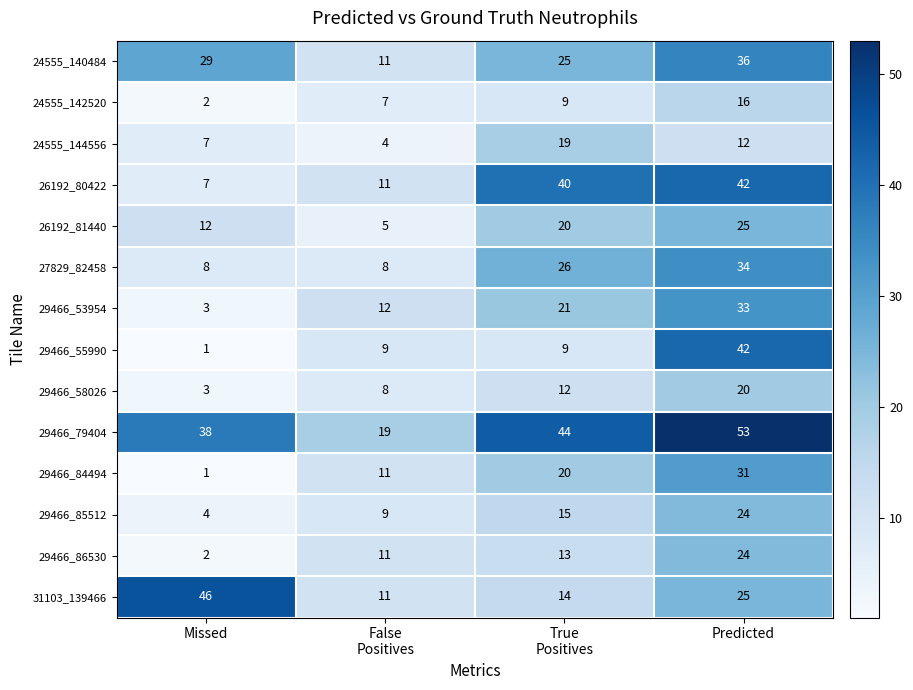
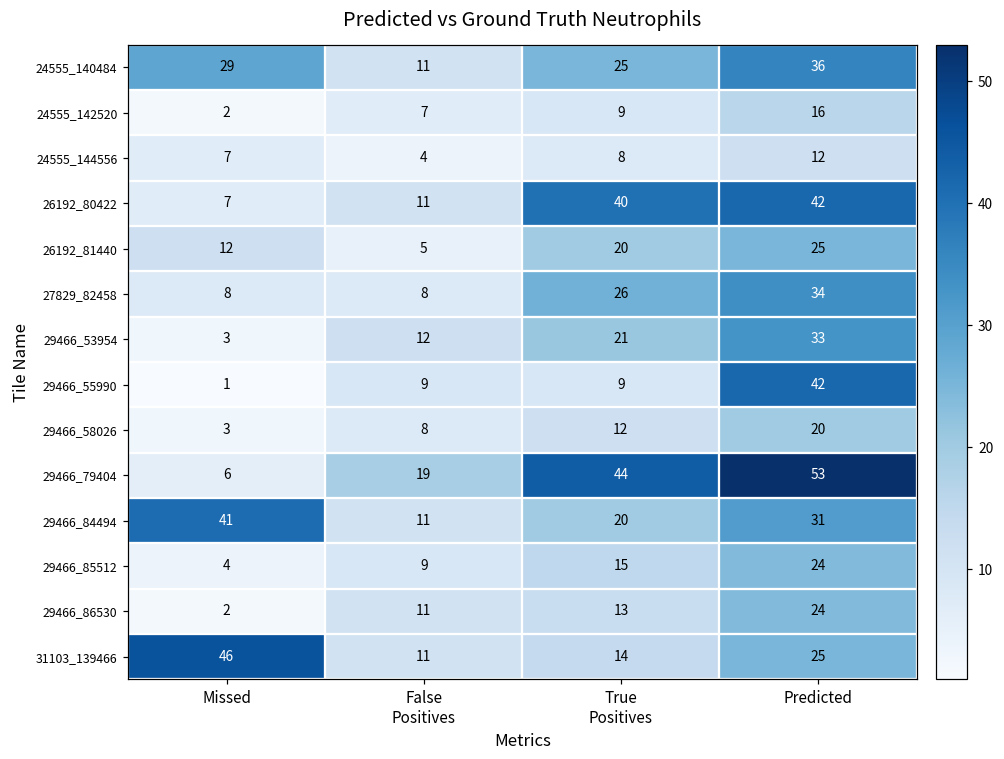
24555_144556, True Positives: 19 -> 8
29466_79404, Missed: 38 -> 6
29466_84494, Missed: 1 -> 41
